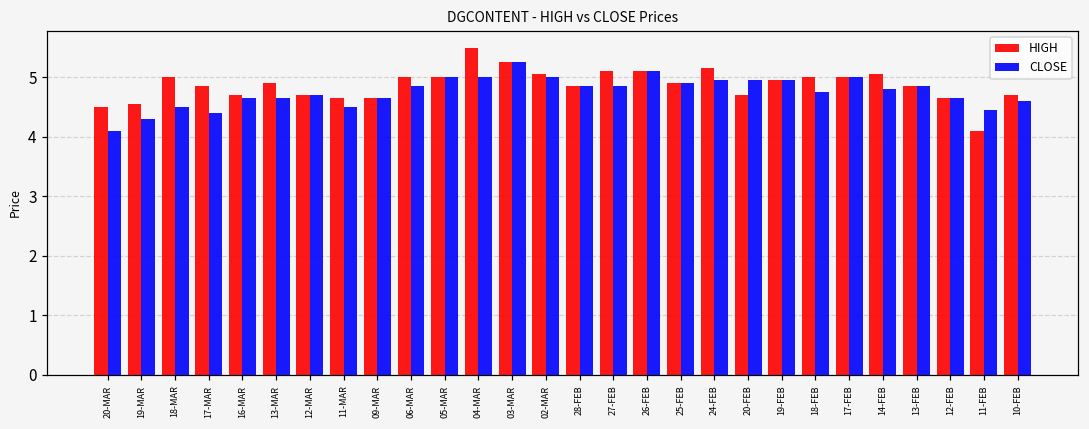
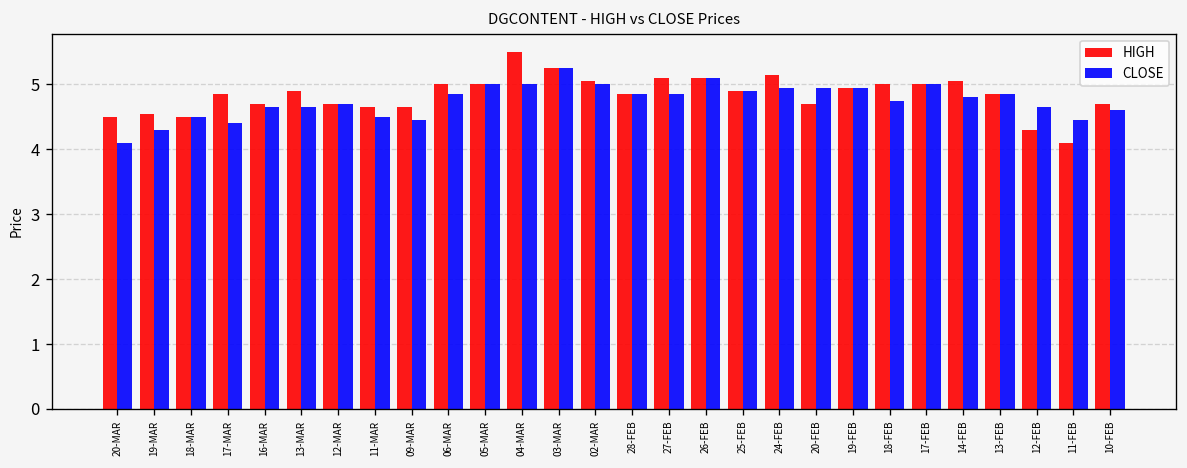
HIGH, 18-MAR: 5.0 -> 4.5
CLOSE, 09-MAR: 4.7 -> 4.5
HIGH, 12-FEB: 4.7 -> 4.3
